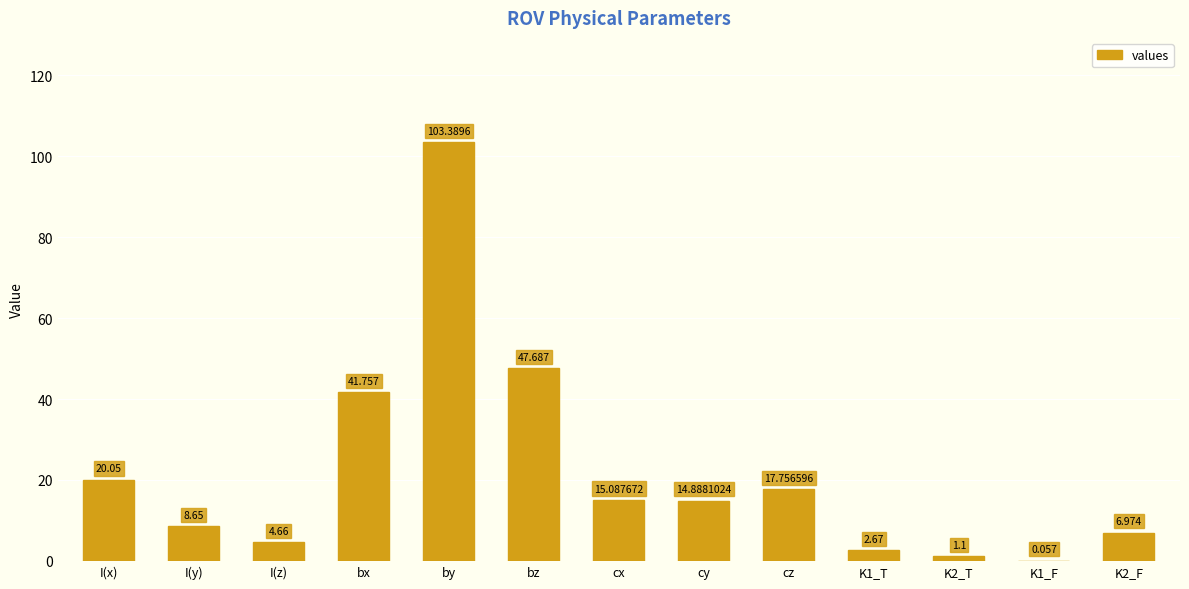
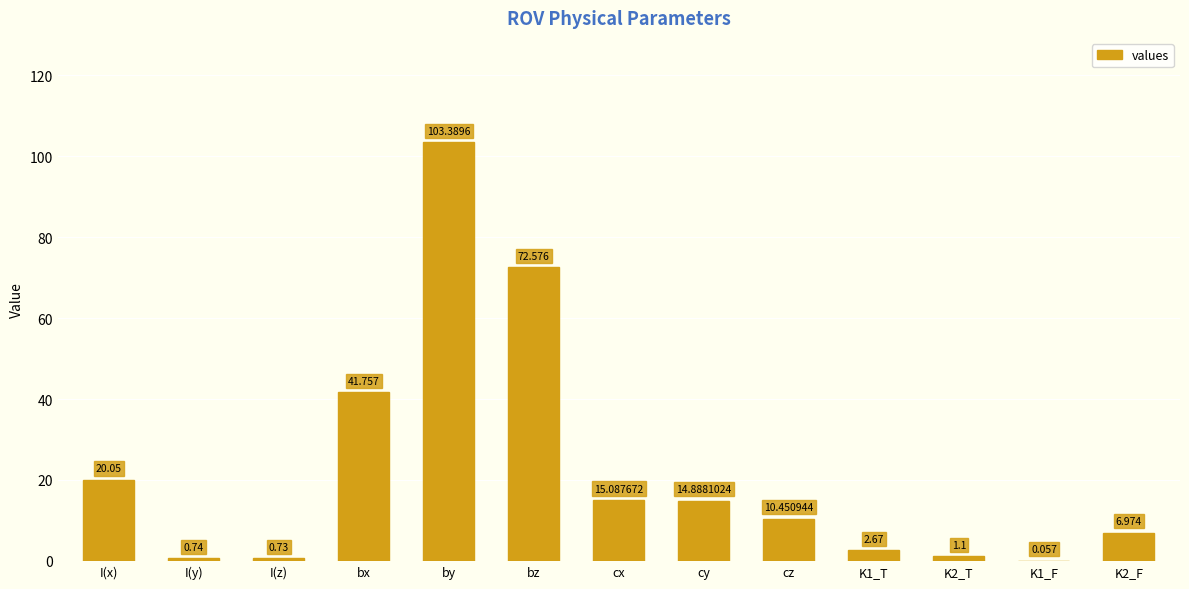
I(y): 8.65 -> 0.74
I(z): 4.66 -> 0.73
bz: 47.687 -> 72.576
cz: 17.756596 -> 10.450944
